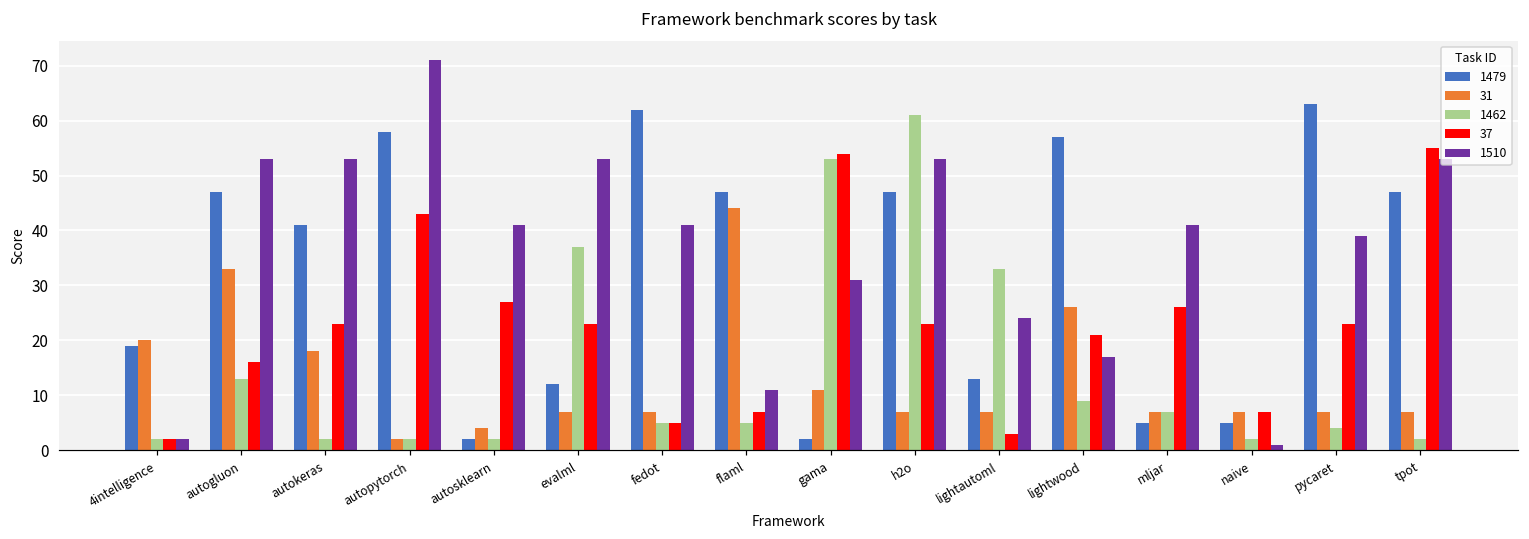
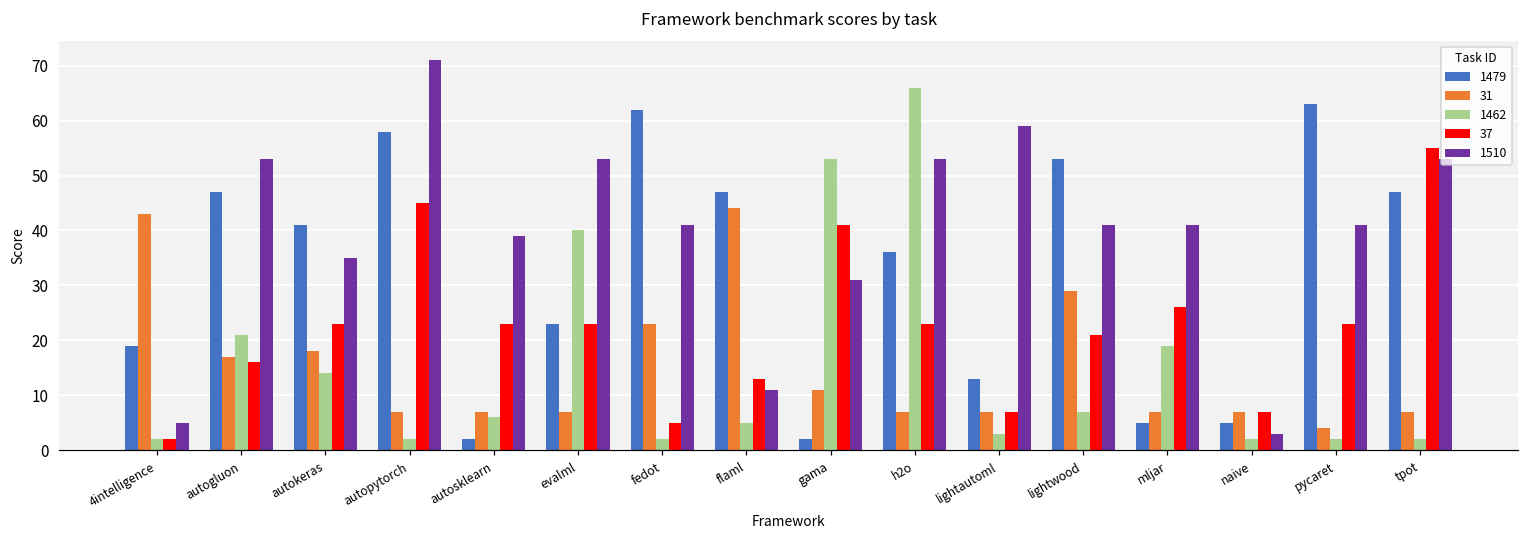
31, 4intelligence: 20 -> 43
1510, 4intelligence: 2 -> 5
31, autogluon: 33 -> 17
1462, autogluon: 13 -> 21
1462, autokeras: 2 -> 14
1510, autokeras: 53 -> 35
31, autopytorch: 2 -> 7
37, autopytorch: 43 -> 45
31, autosklearn: 4 -> 7
1462, autosklearn: 2 -> 6
37, autosklearn: 27 -> 23
1510, autosklearn: 41 -> 39
1479, evalml: 12 -> 23
1462, evalml: 37 -> 40
31, fedot: 7 -> 23
1462, fedot: 5 -> 2
37, flaml: 7 -> 13
37, gama: 54 -> 41
1479, h2o: 47 -> 36
1462, h2o: 61 -> 66
1462, lightautoml: 33 -> 3
37, lightautoml: 3 -> 7
1510, lightautoml: 24 -> 59
1479, lightwood: 57 -> 53
31, lightwood: 26 -> 29
1462, lightwood: 9 -> 7
1510, lightwood: 17 -> 41
1462, mljar: 7 -> 19
1510, naive: 1 -> 3
31, pycaret: 7 -> 4
1462, pycaret: 4 -> 2
1510, pycaret: 39 -> 41
